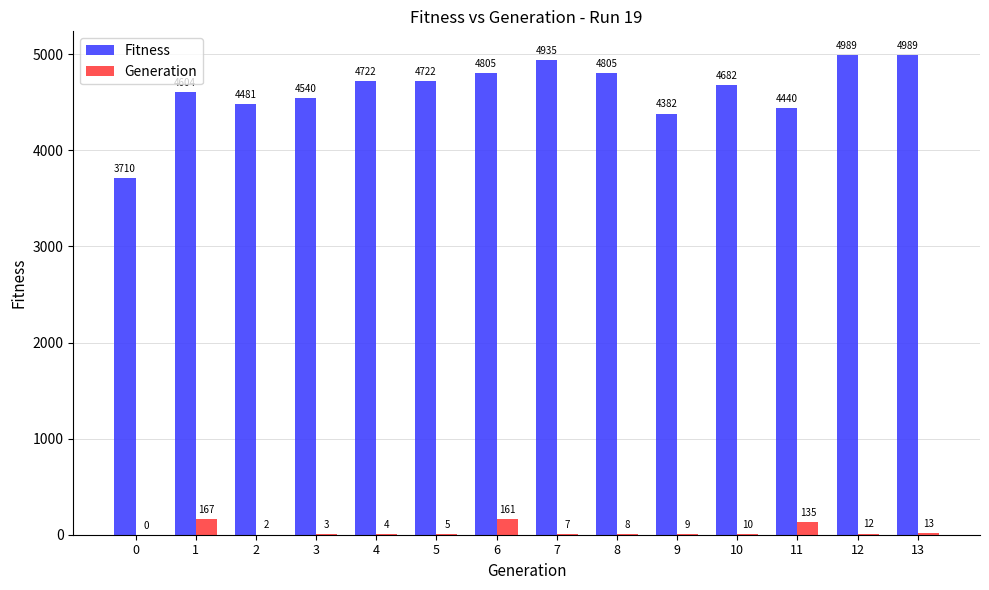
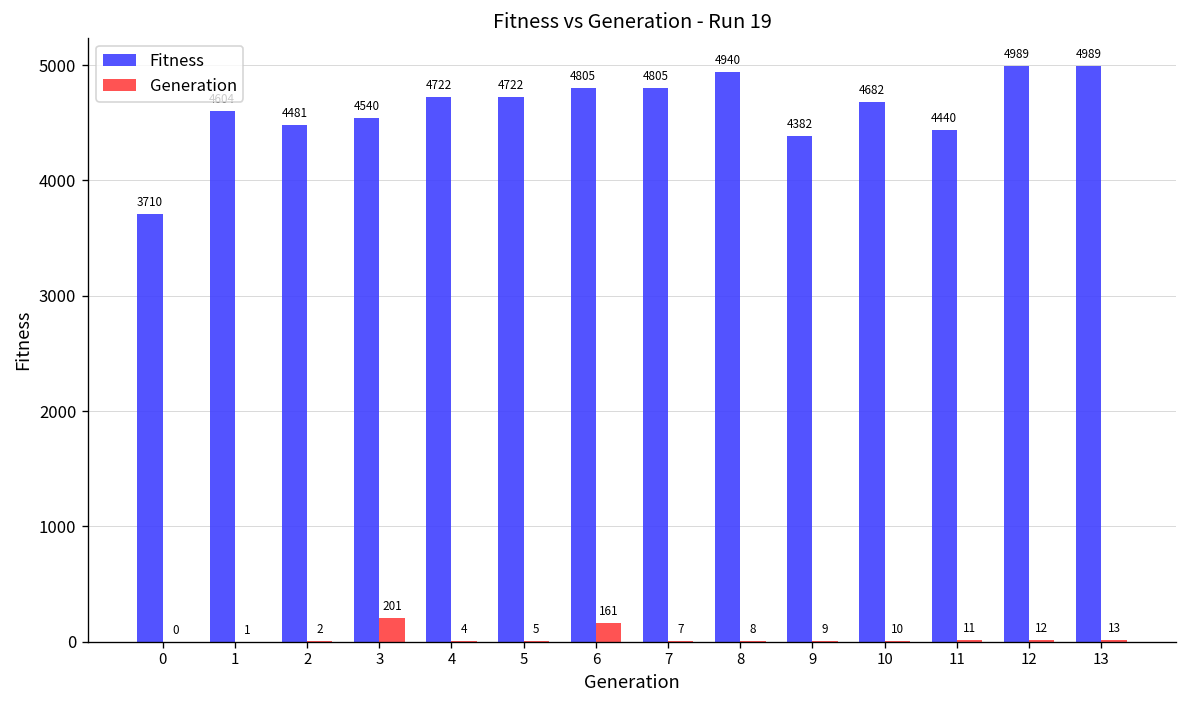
Generation, 1: 167 -> 1
Generation, 3: 3 -> 201
Fitness, 7: 4935 -> 4805
Fitness, 8: 4805 -> 4940
Generation, 11: 135 -> 11
